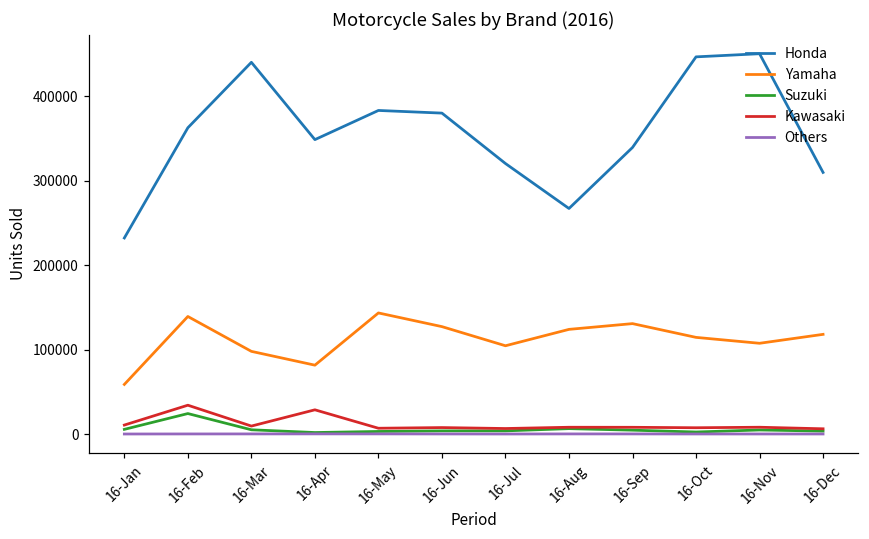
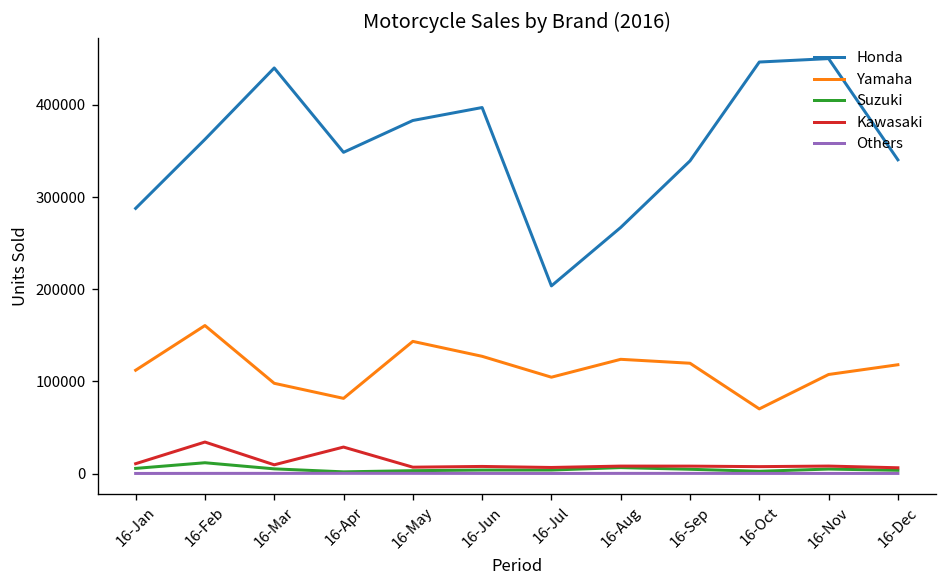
Honda, 16-Jan: 230000 -> 290000
Yamaha, 16-Jan: 60000 -> 110000
Yamaha, 16-Feb: 140000 -> 160000
Suzuki, 16-Feb: 20000 -> 10000
Honda, 16-Jun: 380000 -> 400000
Honda, 16-Jul: 320000 -> 200000
Yamaha, 16-Sep: 130000 -> 120000
Yamaha, 16-Oct: 110000 -> 70000
Honda, 16-Dec: 310000 -> 340000
